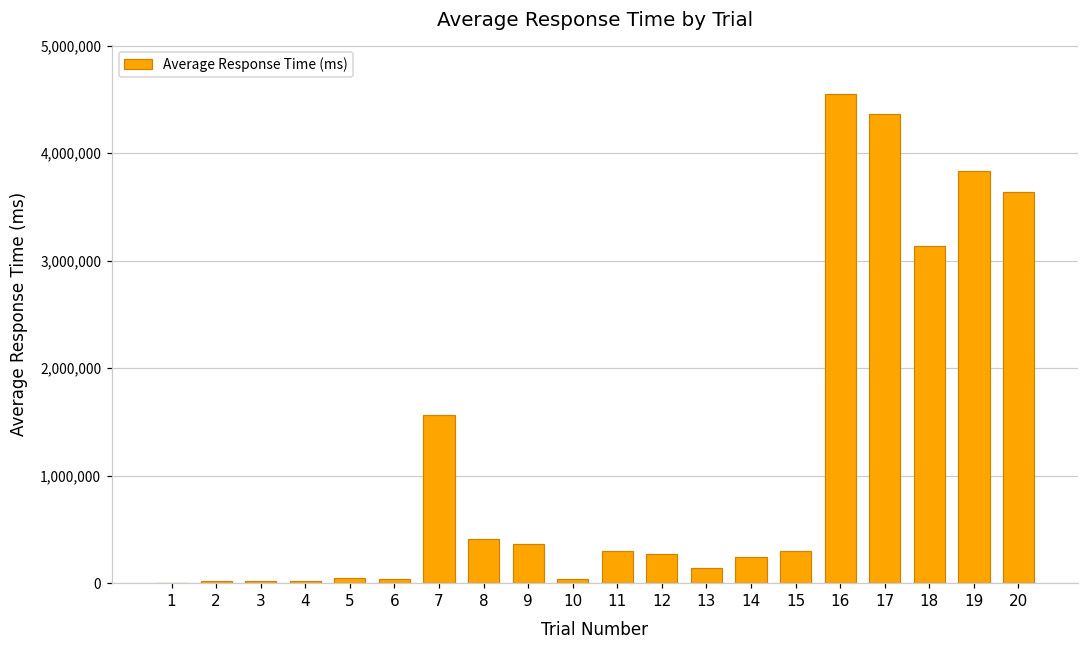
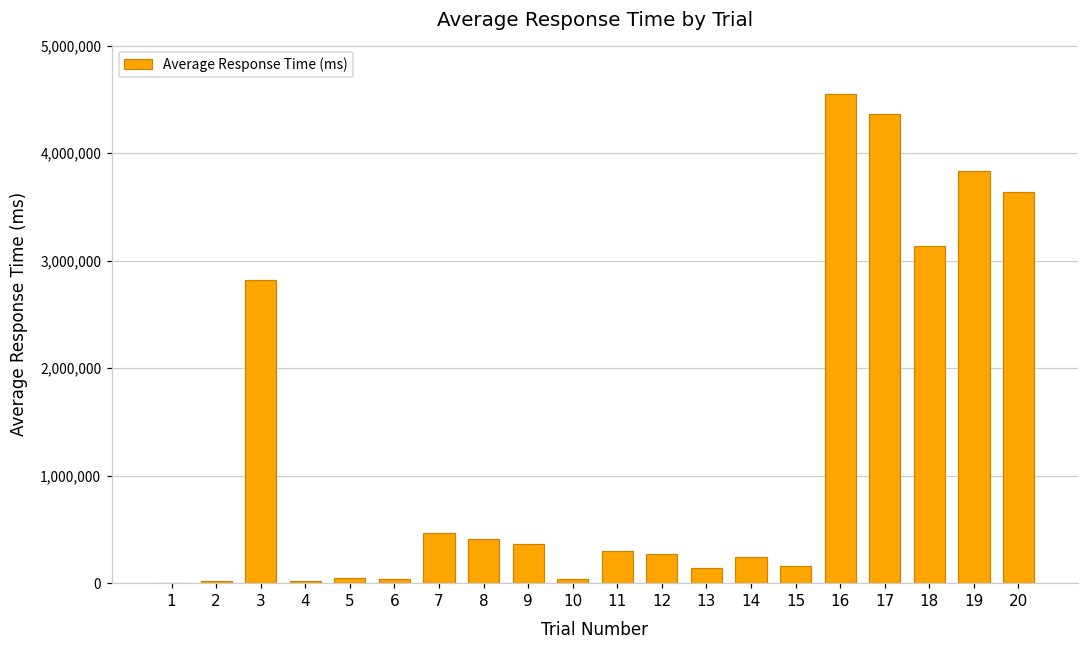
3: 0 -> 2,800,000
7: 1,600,000 -> 500,000
15: 300,000 -> 200,000
